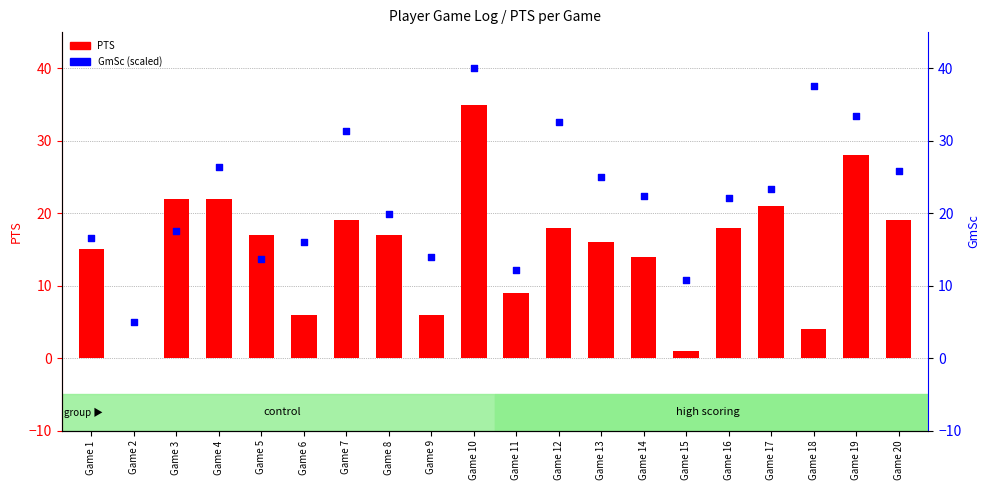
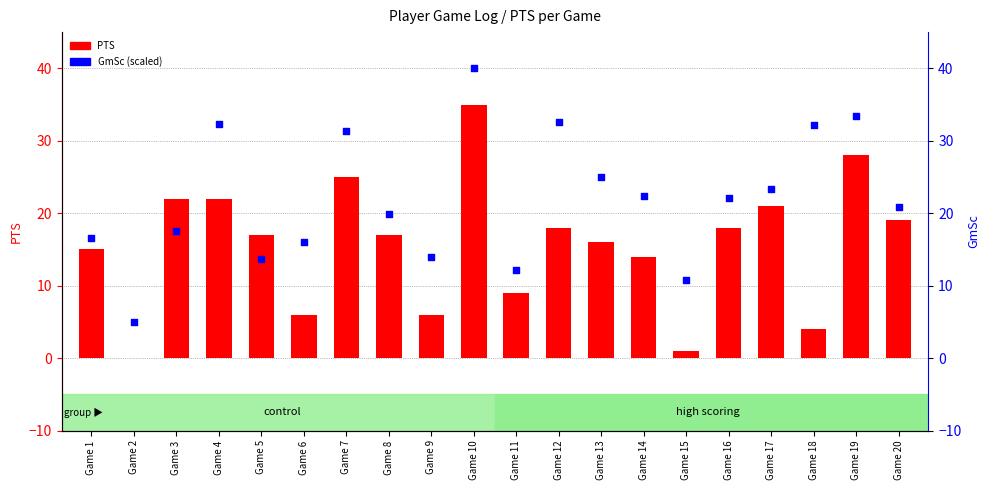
PTS, Game 7: 19 -> 25
GmSc (scaled), Game 4: 26 -> 32
GmSc (scaled), Game 18: 38 -> 32
GmSc (scaled), Game 20: 26 -> 21
